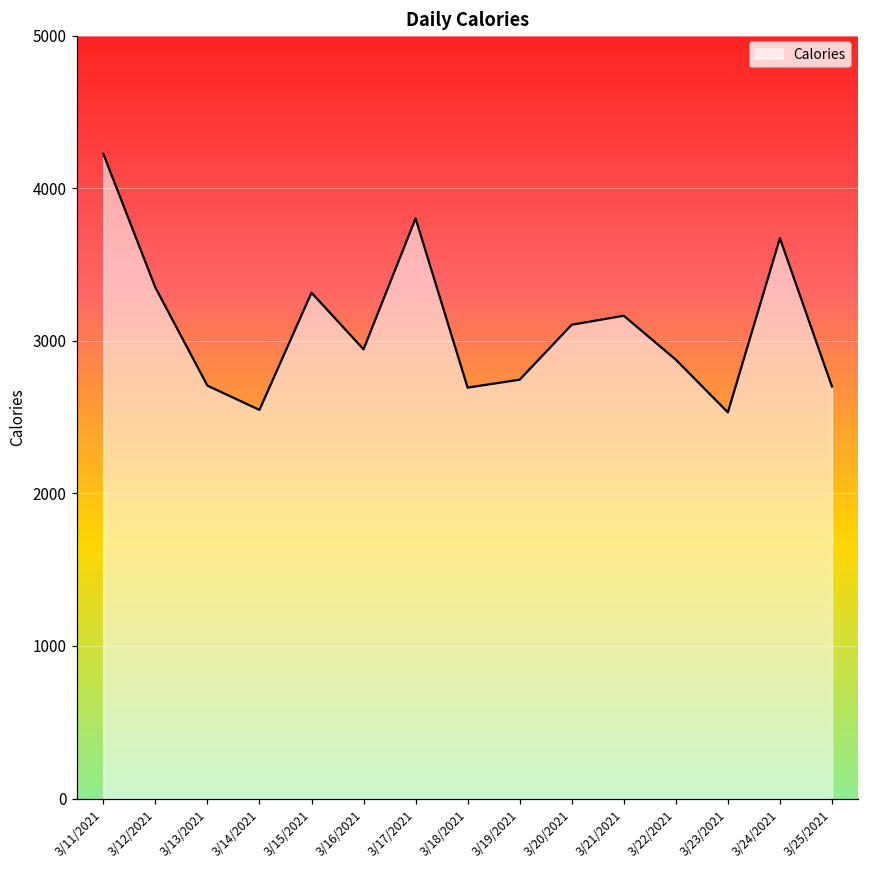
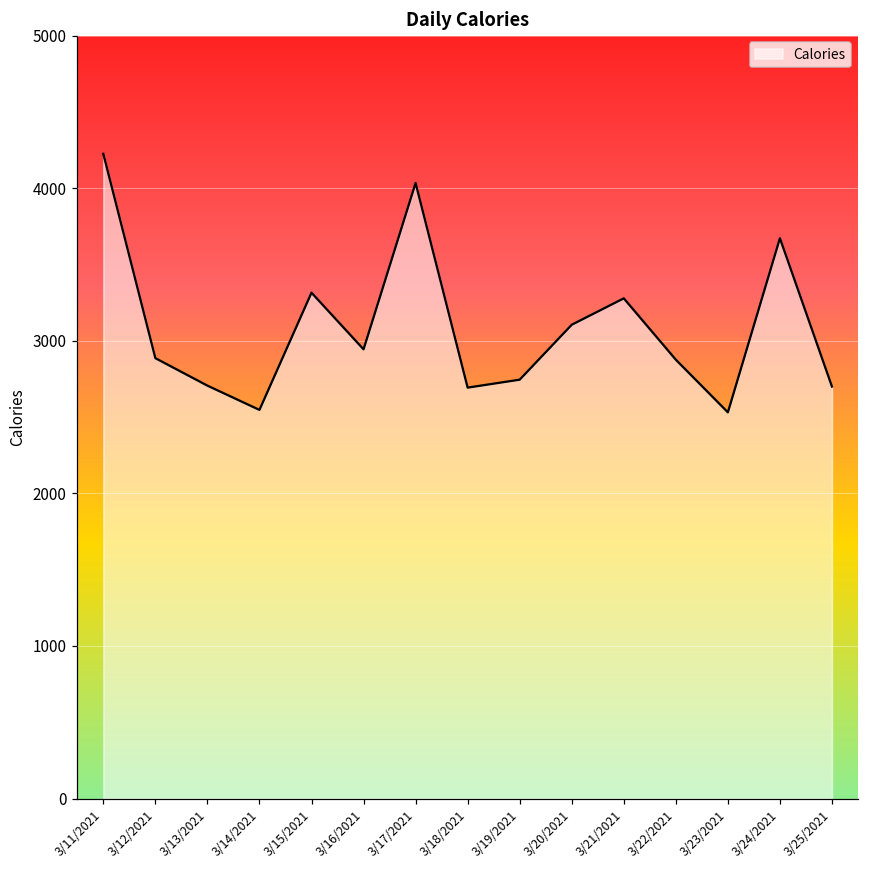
3/12/2021: 3350 -> 2890
3/17/2021: 3800 -> 4030
3/21/2021: 3160 -> 3280
